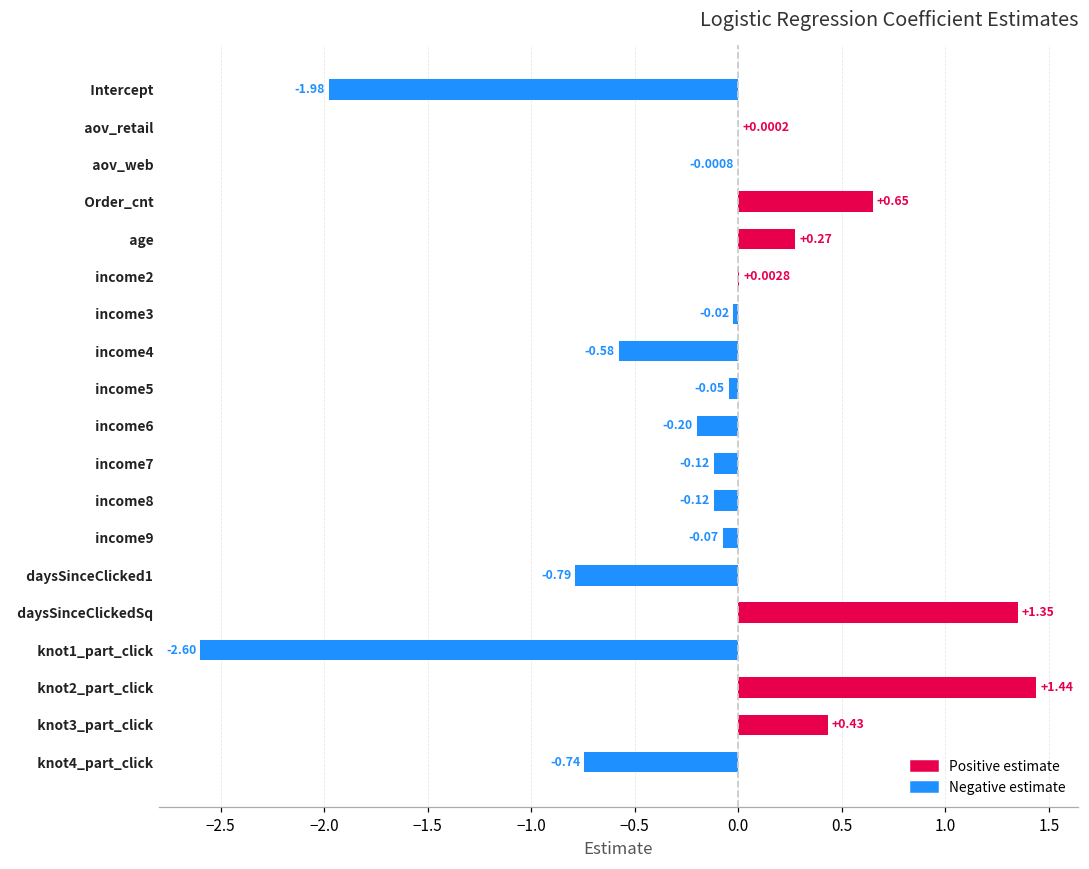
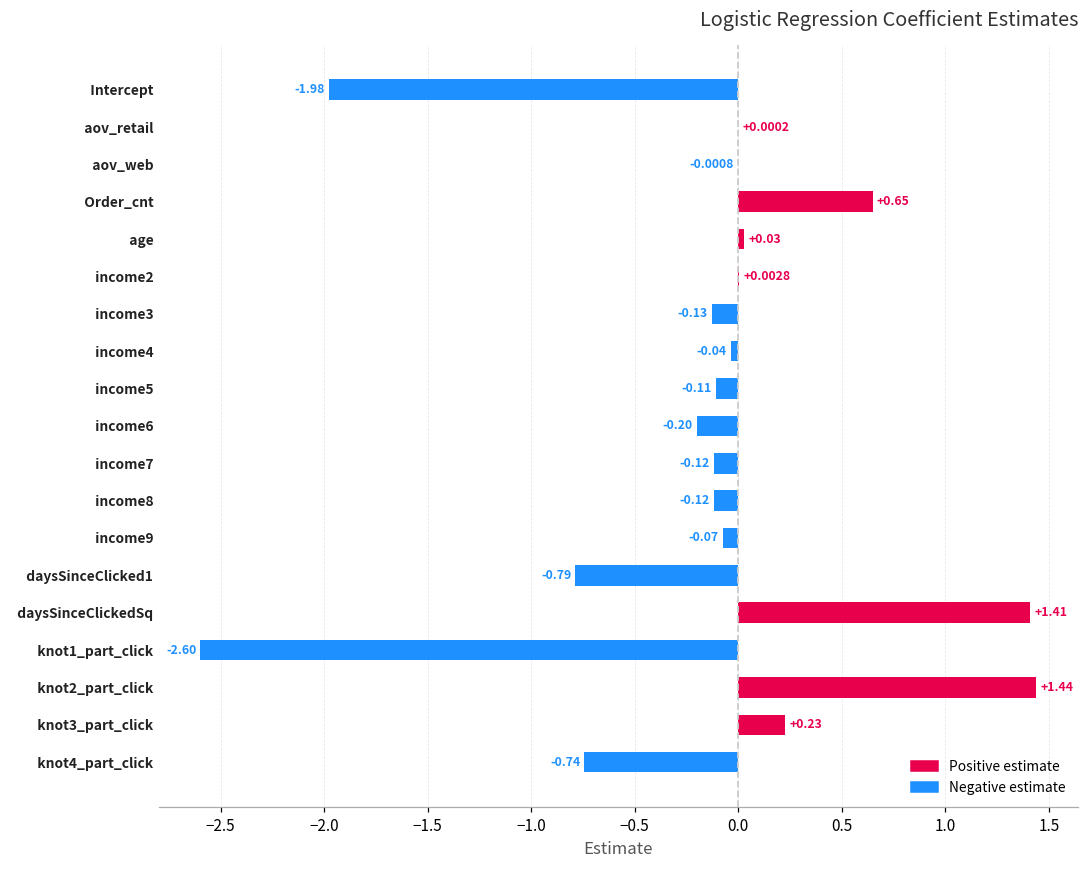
age: +0.27 -> +0.03
income3: -0.02 -> -0.13
income4: -0.58 -> -0.04
income5: -0.05 -> -0.11
daysSinceClickedSq: +1.35 -> +1.41
knot3_part_click: +0.43 -> +0.23
